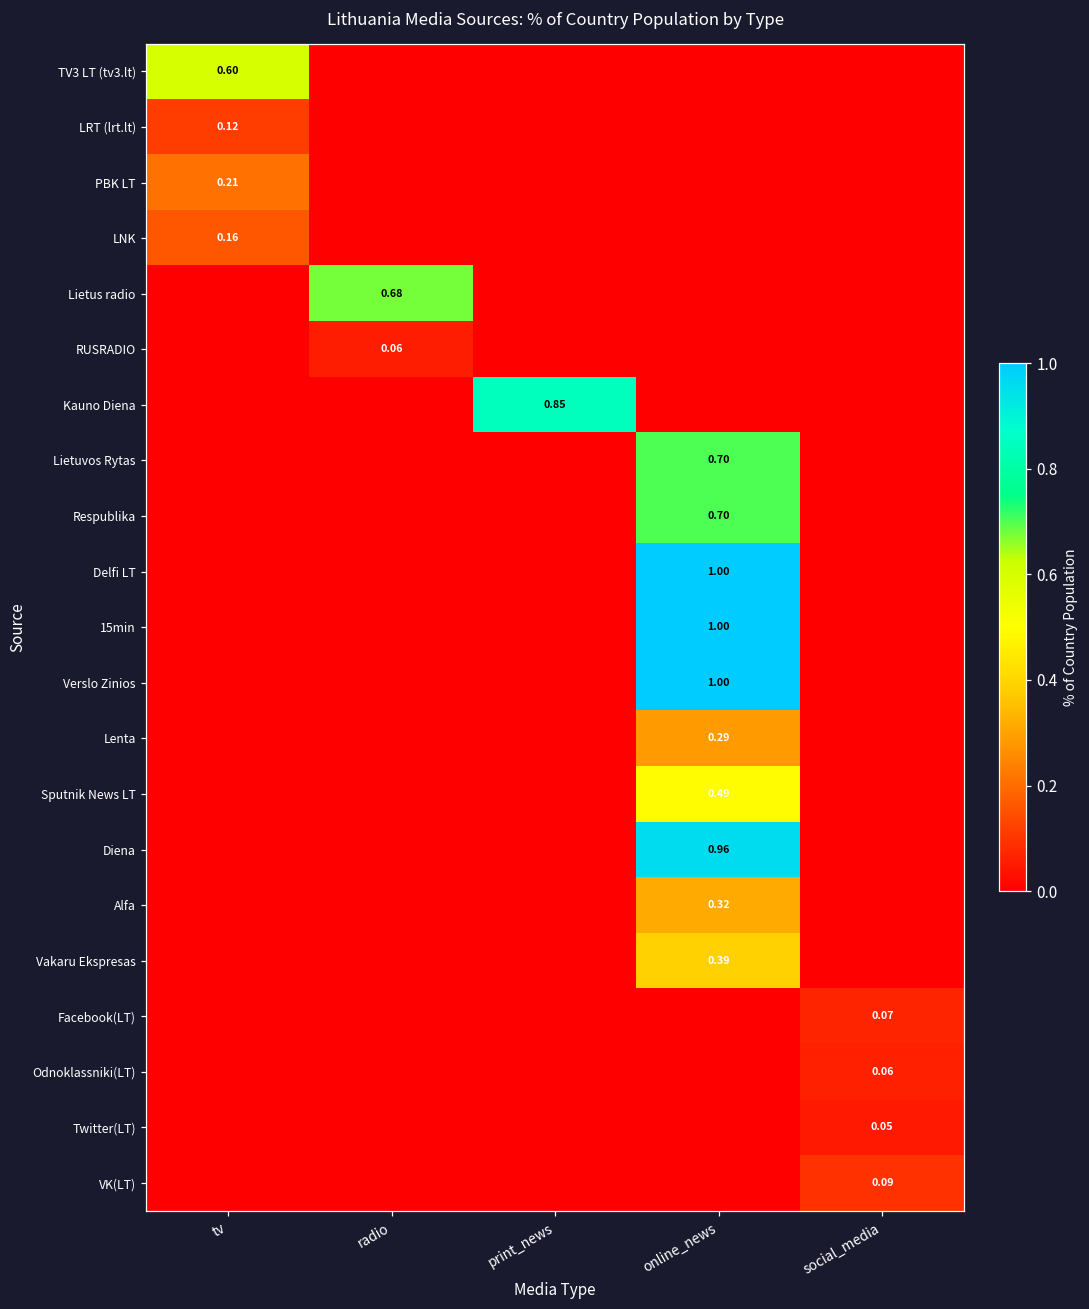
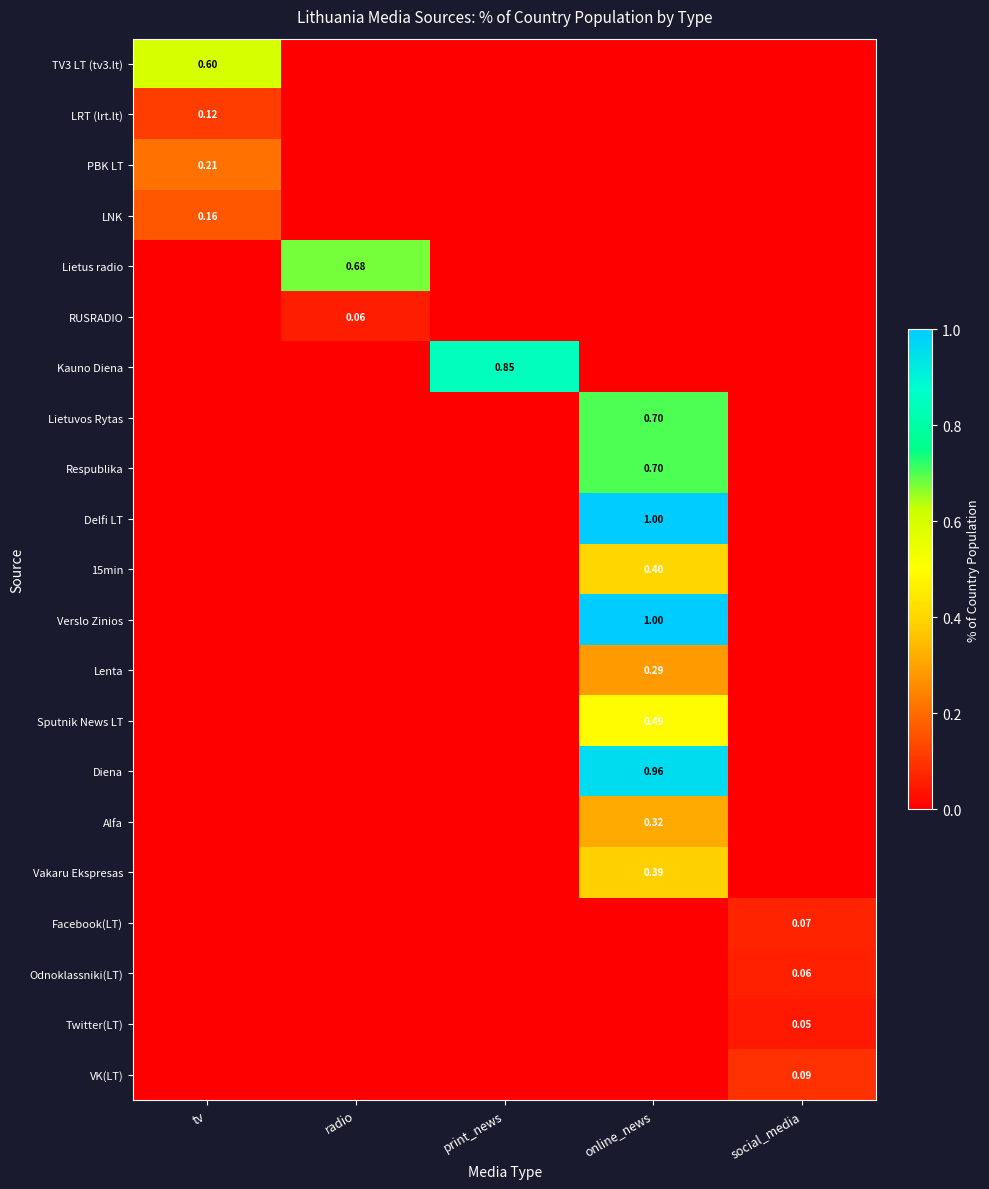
15min, online_news: 1.00 -> 0.40
